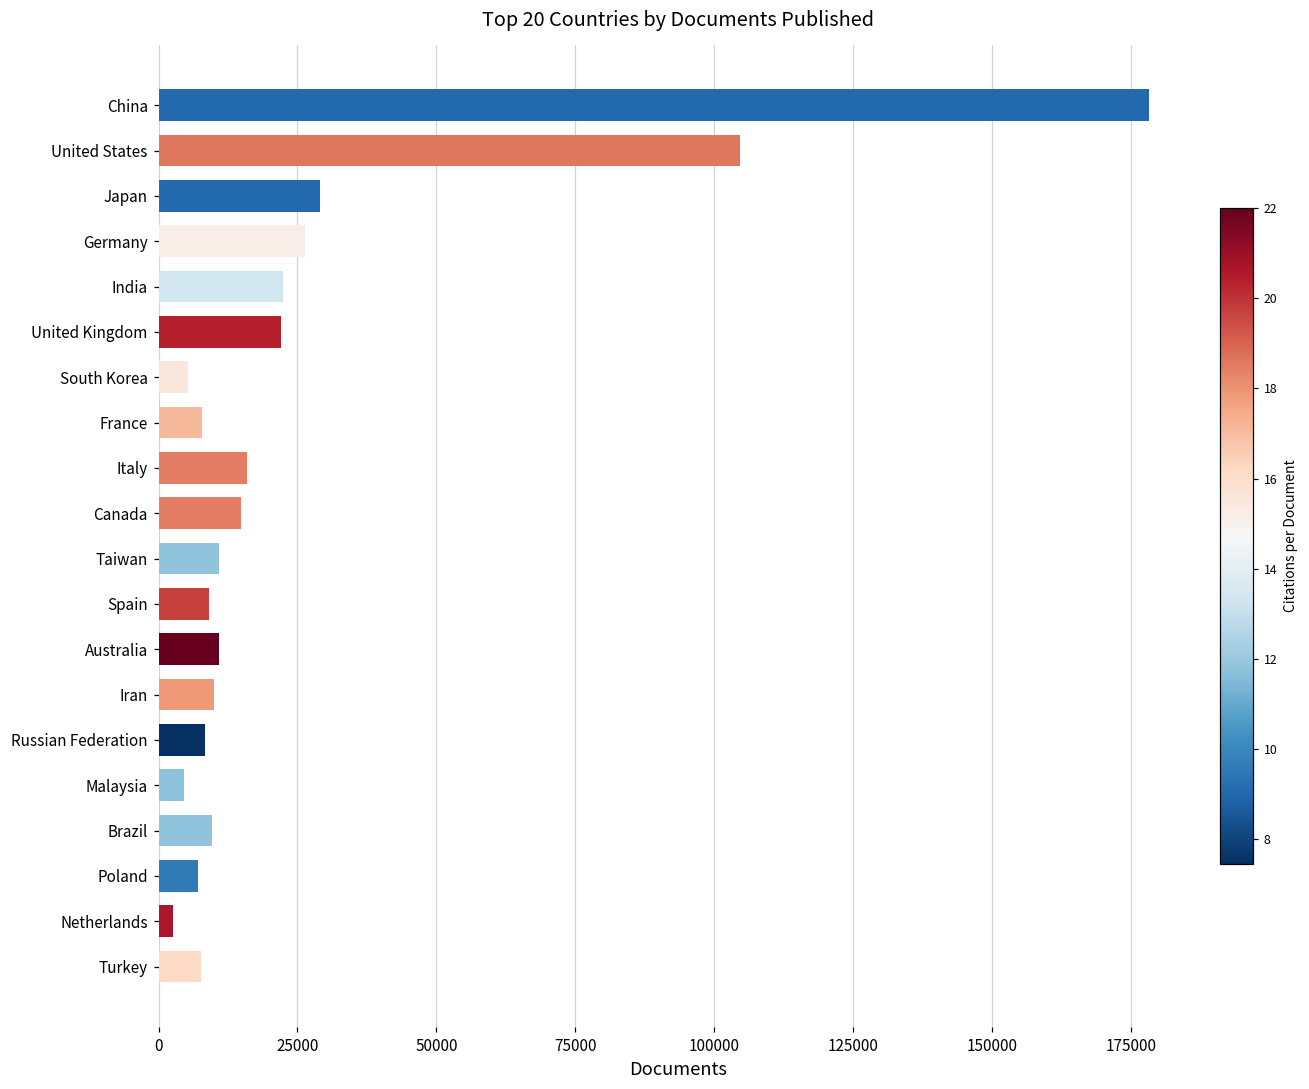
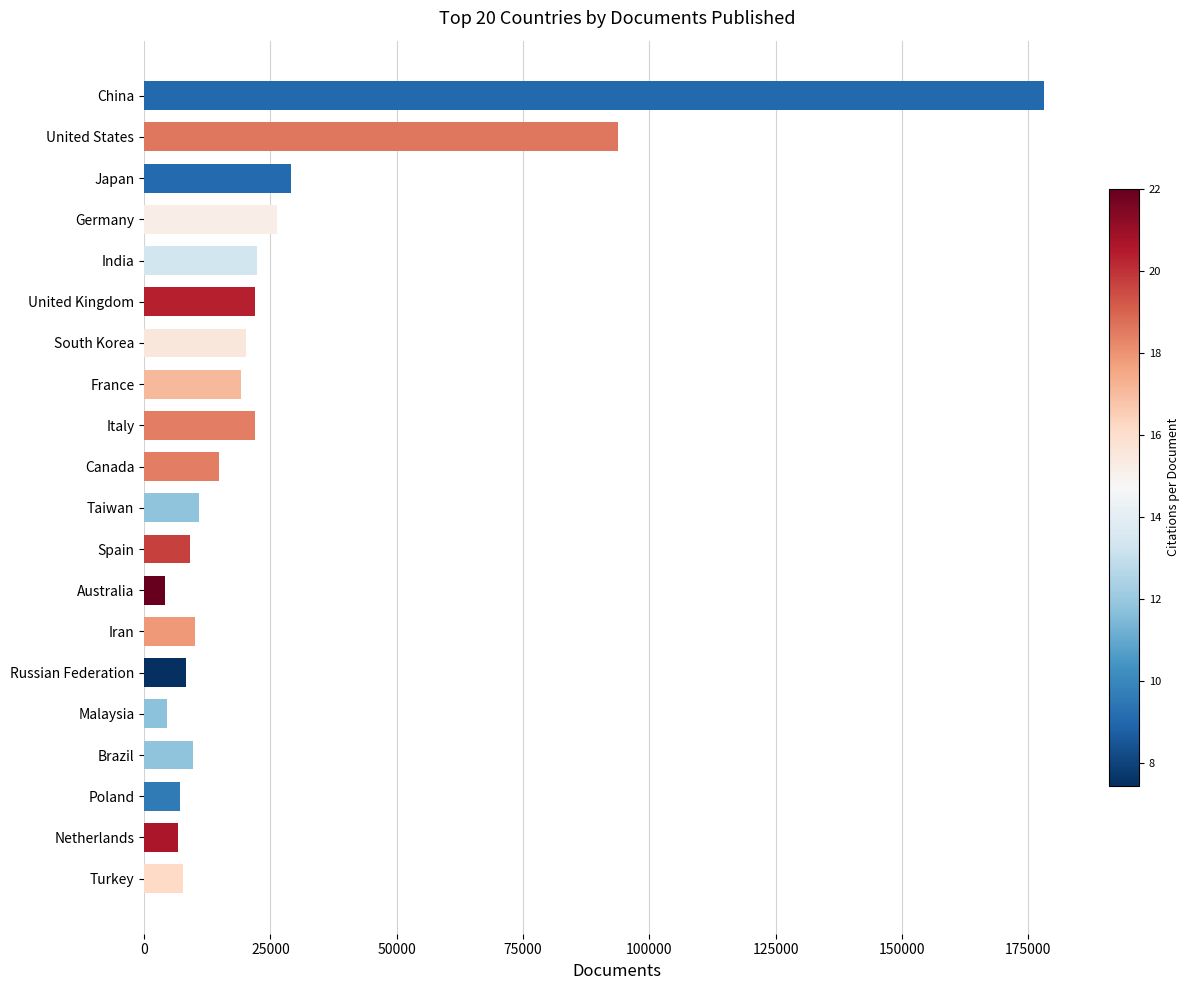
United States: 105000 -> 94000
South Korea: 5000 -> 20000
France: 8000 -> 19000
Italy: 16000 -> 22000
Australia: 11000 -> 4000
Netherlands: 3000 -> 7000
